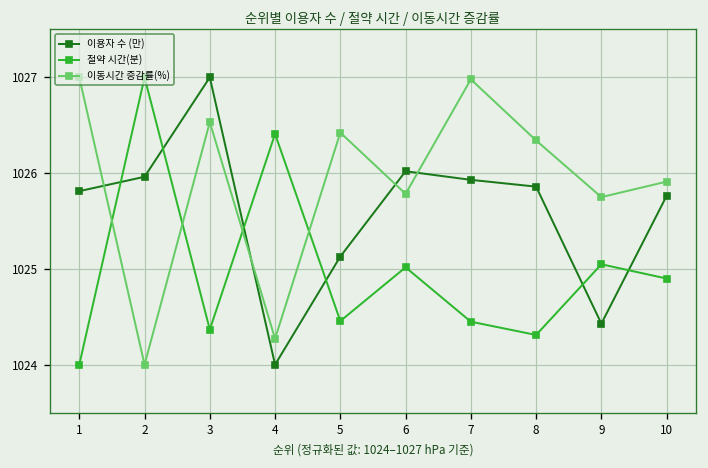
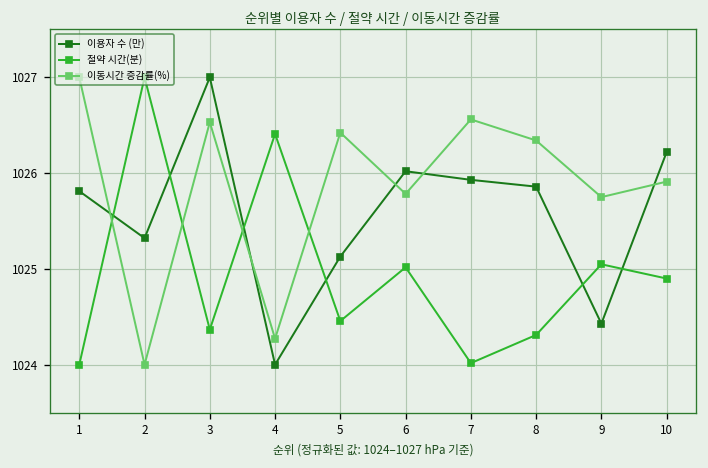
이용자 수 (만), 2: 1026.0 -> 1025.3
절약 시간(분), 7: 1024.4 -> 1024.0
이동시간 증감률(%), 7: 1027.0 -> 1026.6
이용자 수 (만), 10: 1025.8 -> 1026.2
